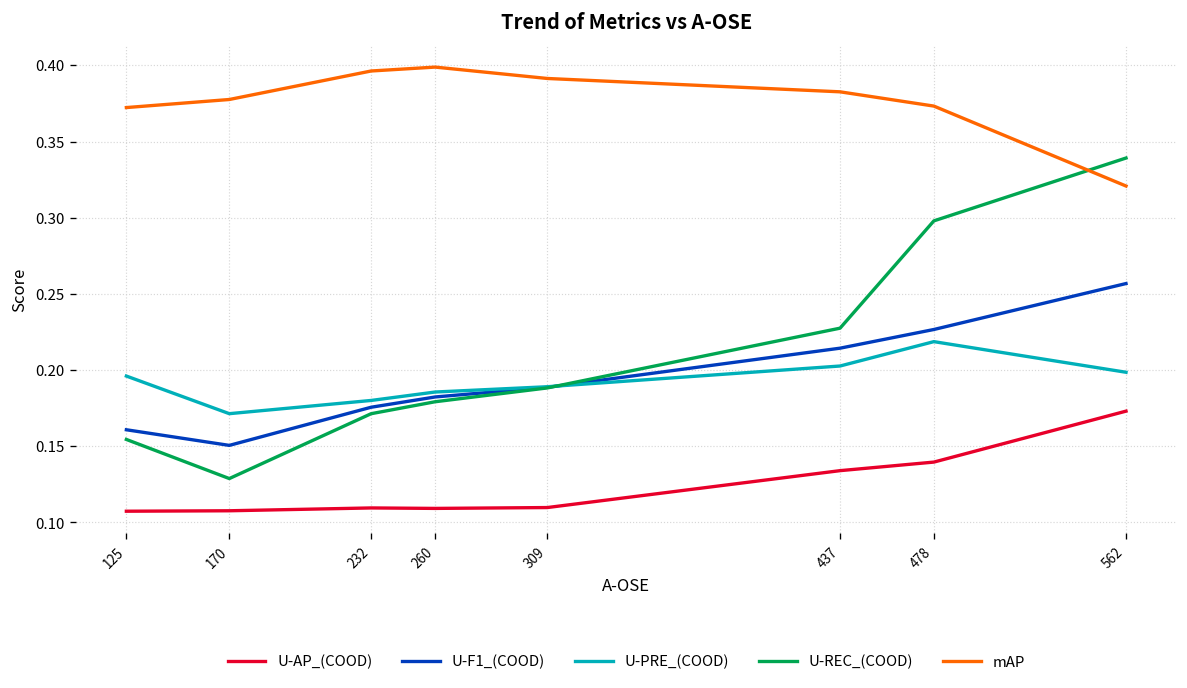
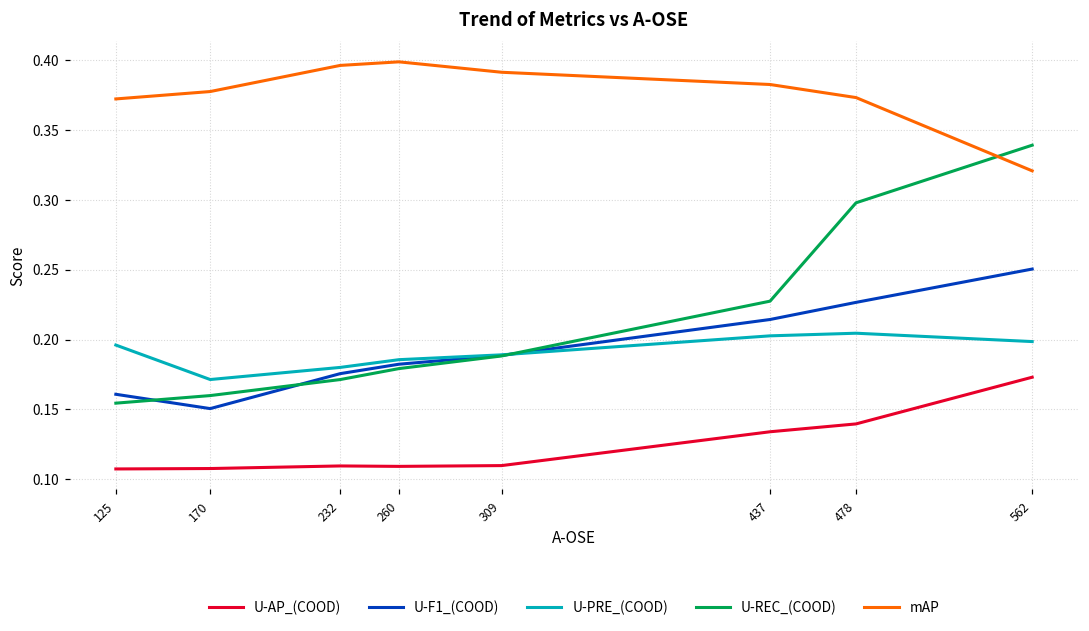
U-REC_(COOD), 170: 0.129 -> 0.160
U-PRE_(COOD), 478: 0.219 -> 0.205
U-F1_(COOD), 562: 0.257 -> 0.251
